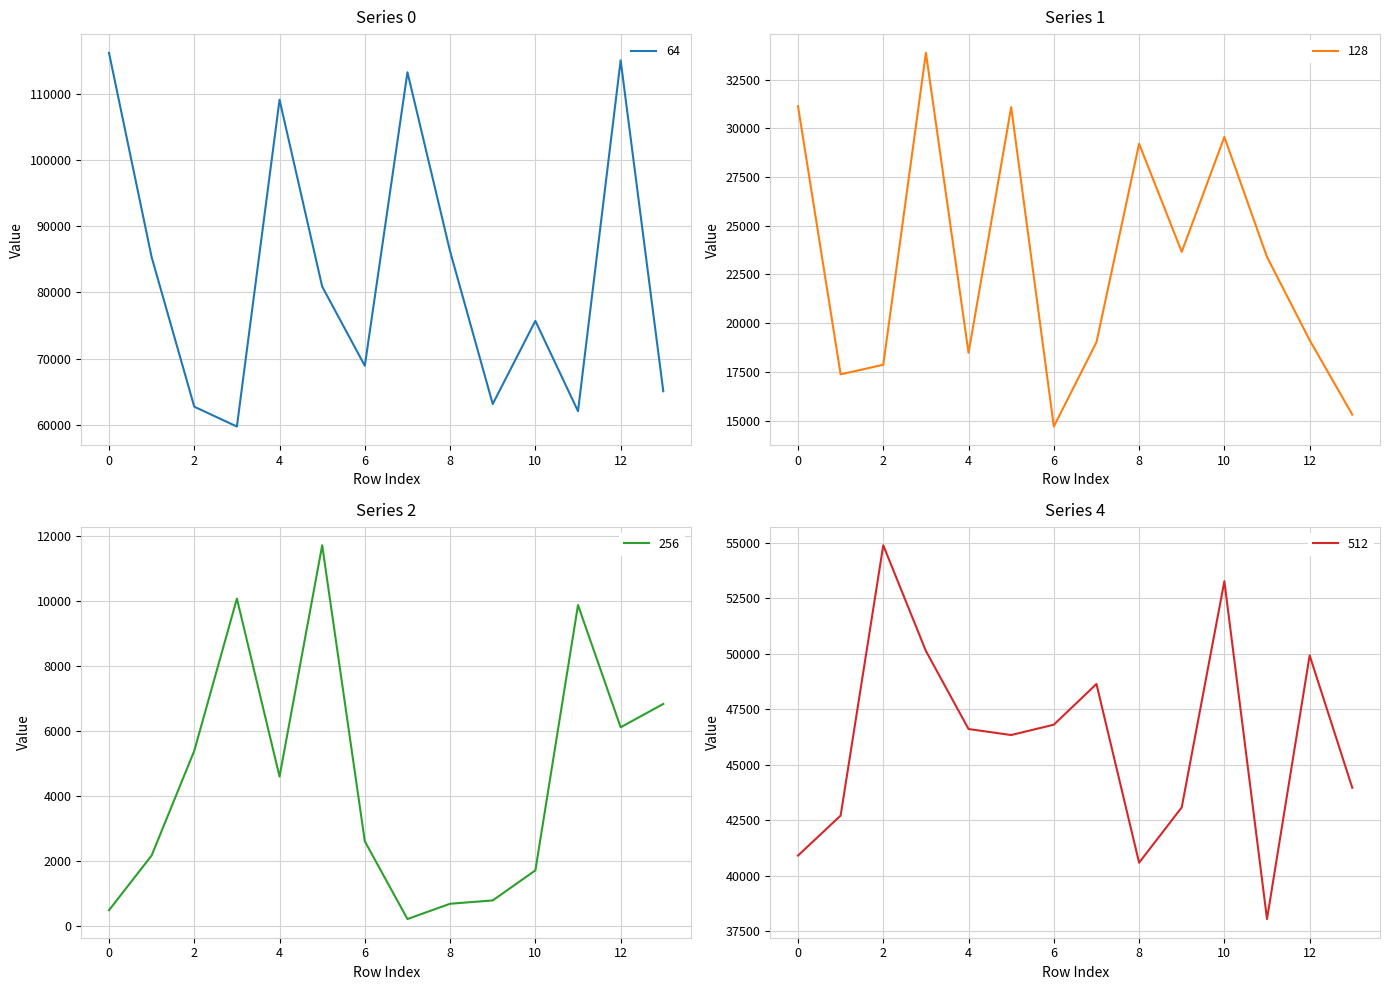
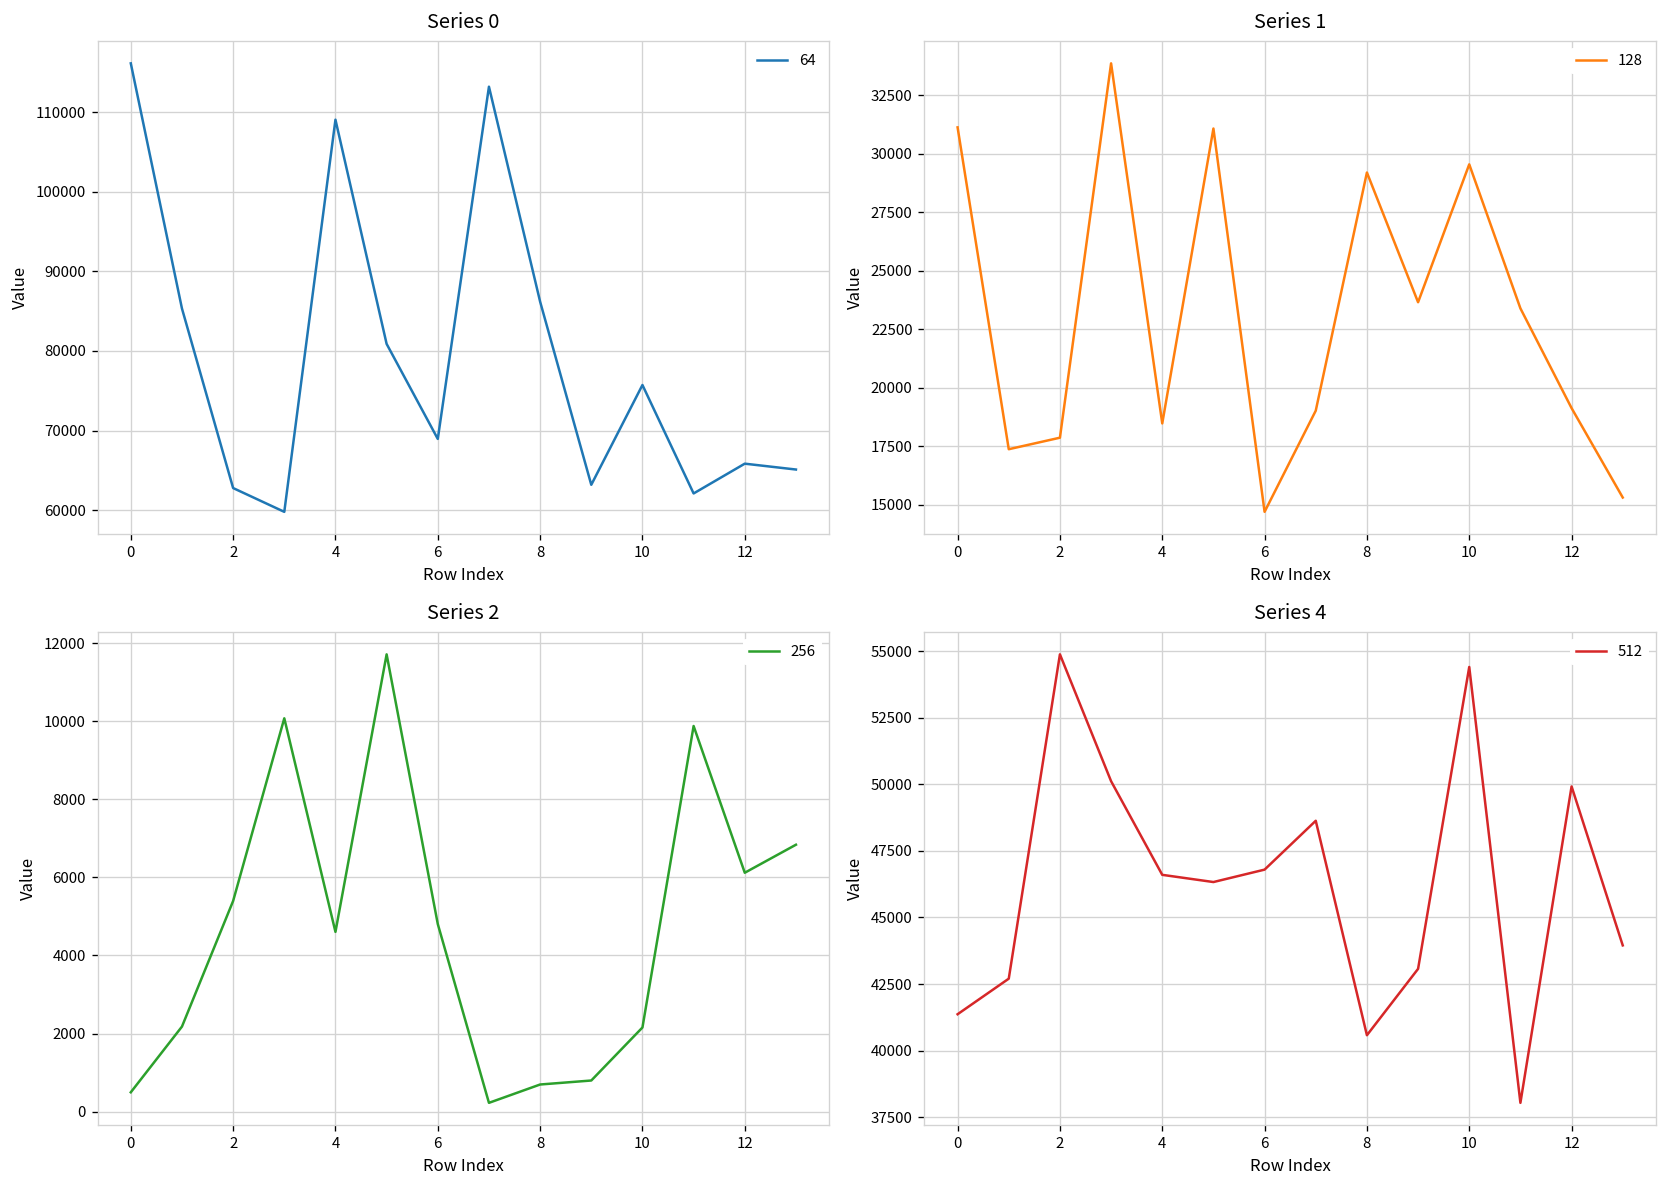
Series 0, 12: 115000 -> 66000
Series 2, 6: 2600 -> 4800
Series 2, 10: 1700 -> 2200
Series 4, 0: 40900 -> 41400
Series 4, 10: 53300 -> 54400
